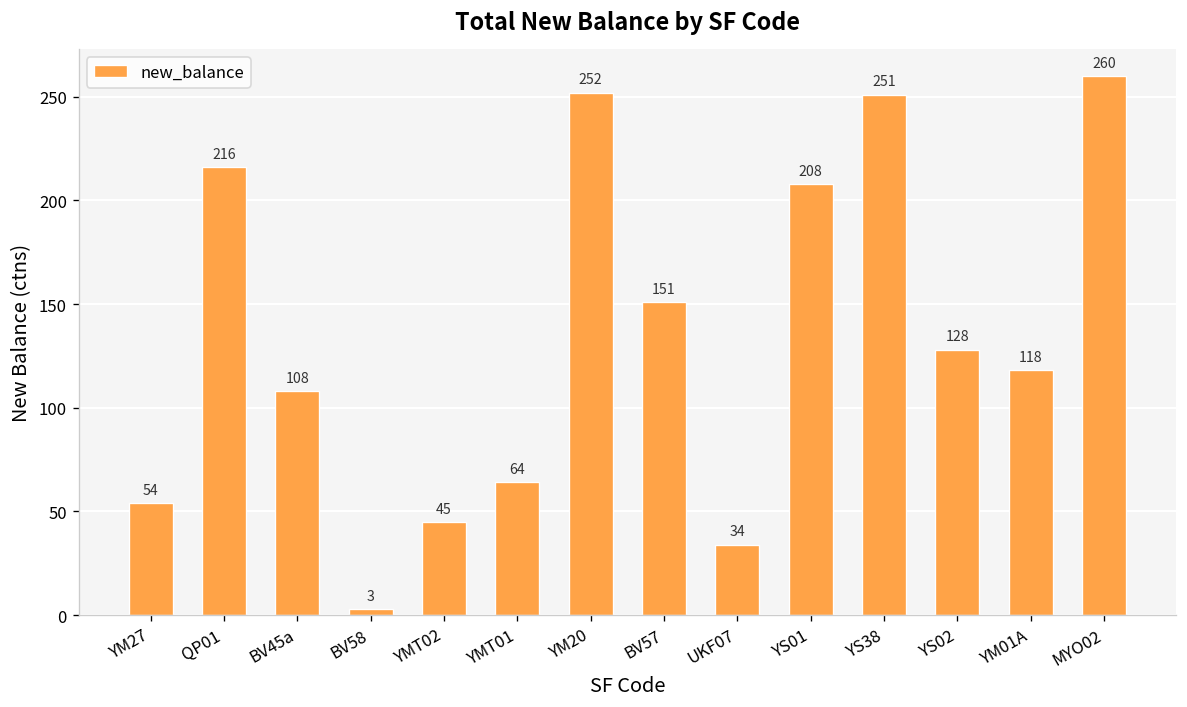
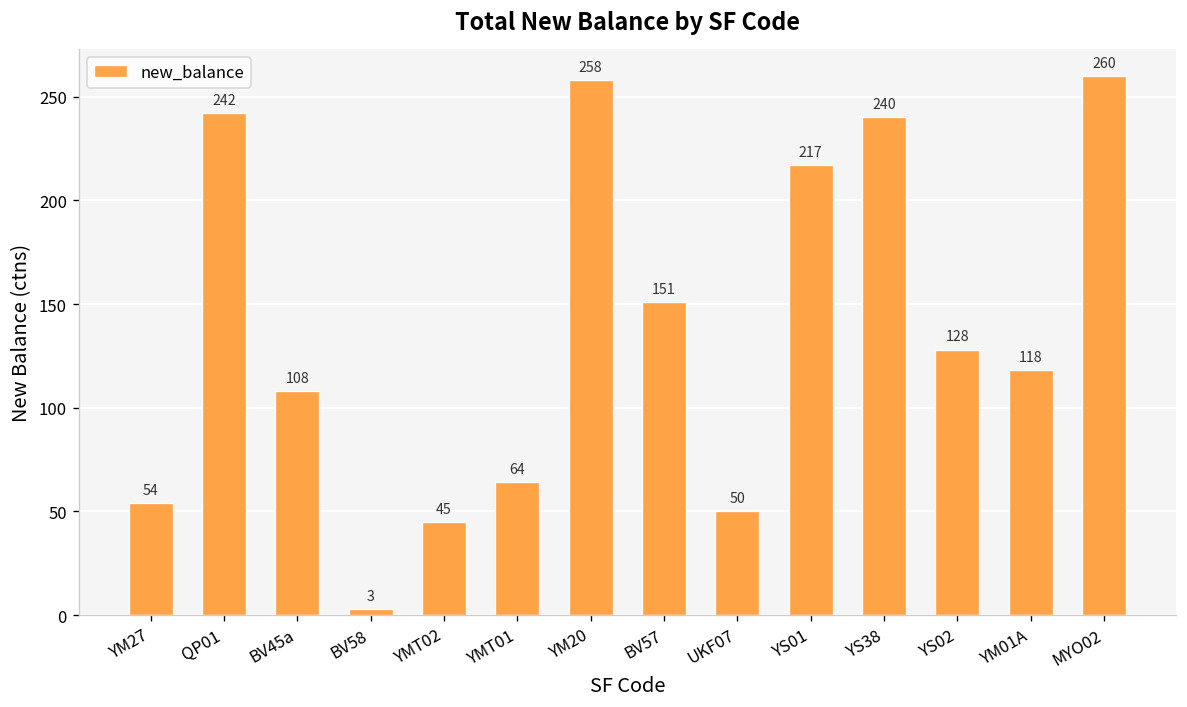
QP01: 216 -> 242
YM20: 252 -> 258
UKF07: 34 -> 50
YS01: 208 -> 217
YS38: 251 -> 240
